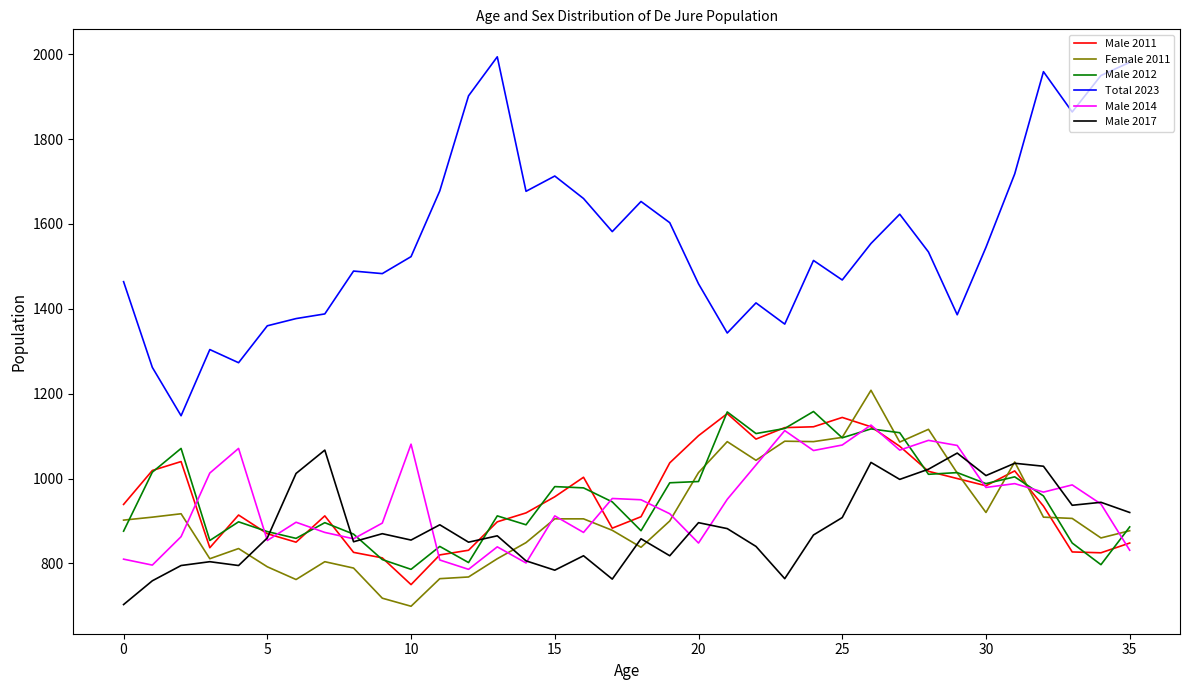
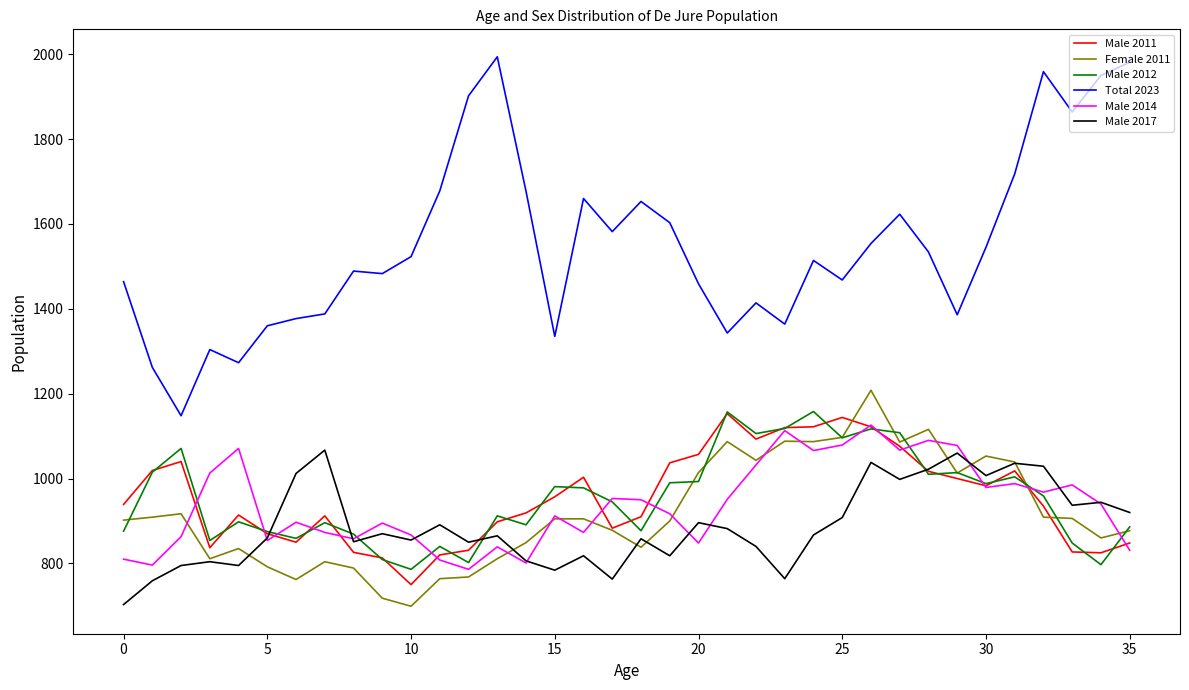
Male 2014, 10: 1080 -> 870
Total 2023, 15: 1710 -> 1340
Male 2011, 20: 1100 -> 1060
Female 2011, 30: 920 -> 1050
